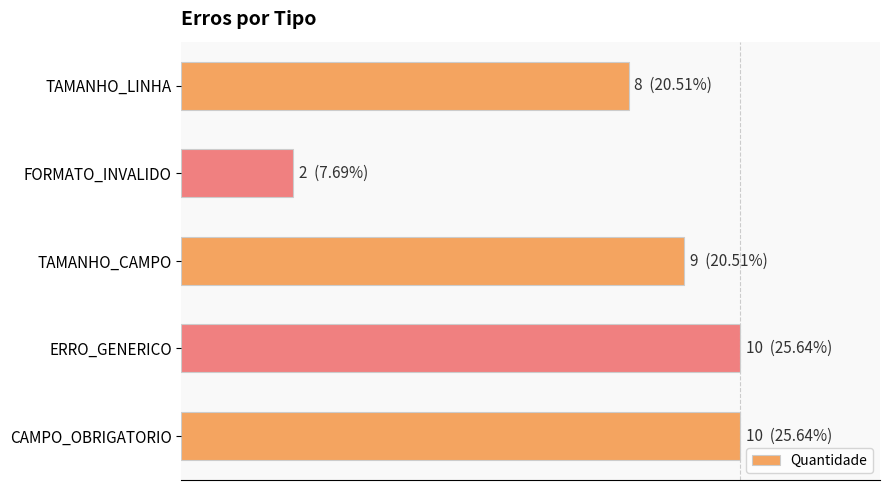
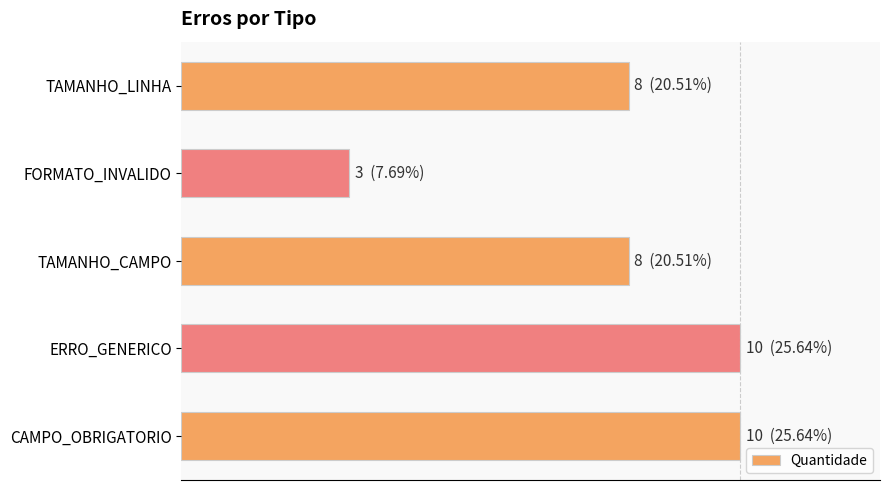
FORMATO_INVALIDO: 2 -> 3
TAMANHO_CAMPO: 9 -> 8
